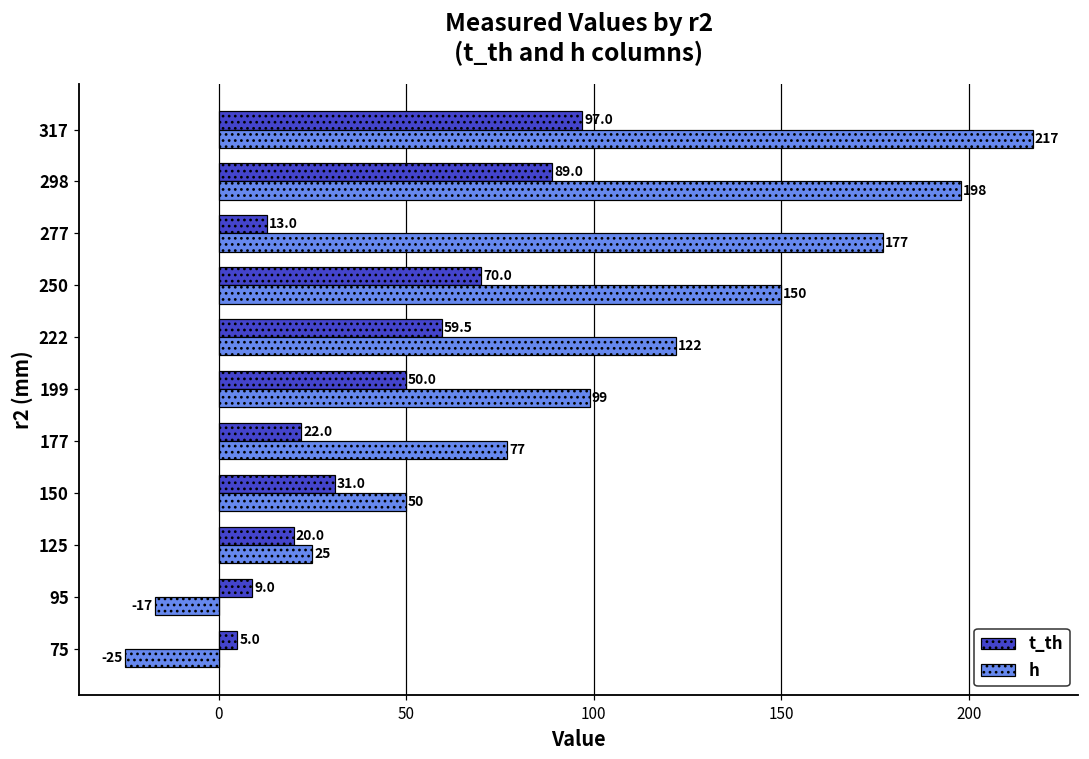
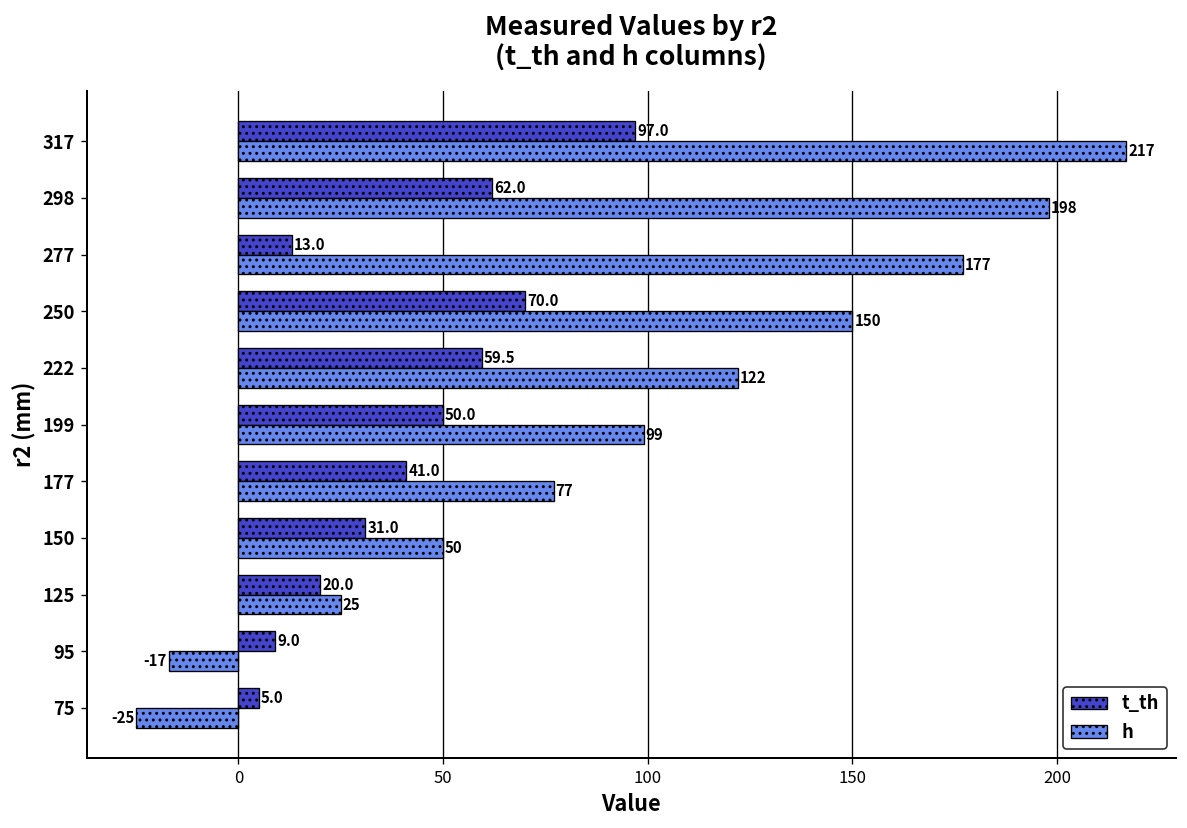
t_th, 298: 89.0 -> 62.0
t_th, 177: 22.0 -> 41.0
